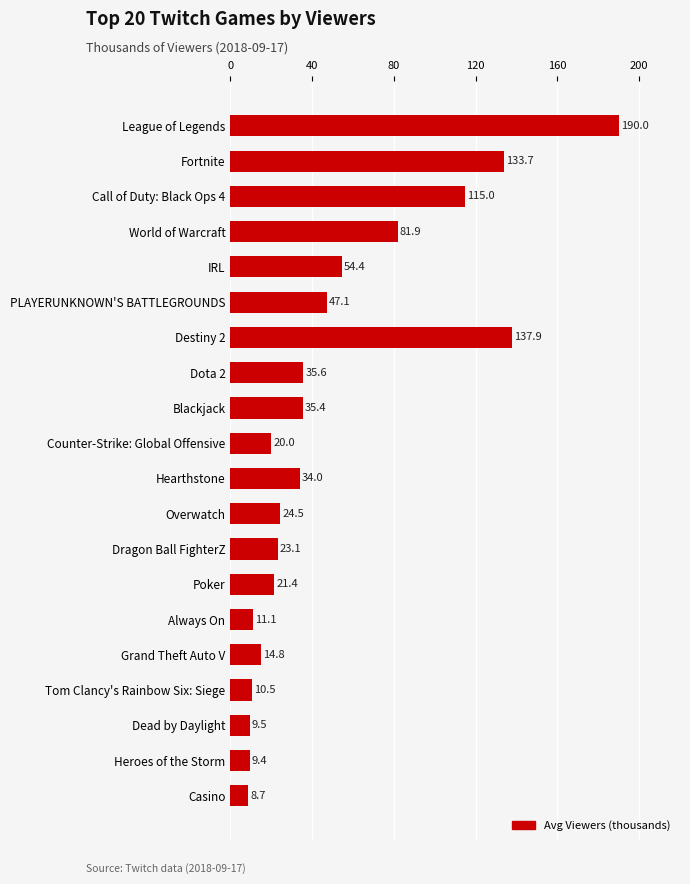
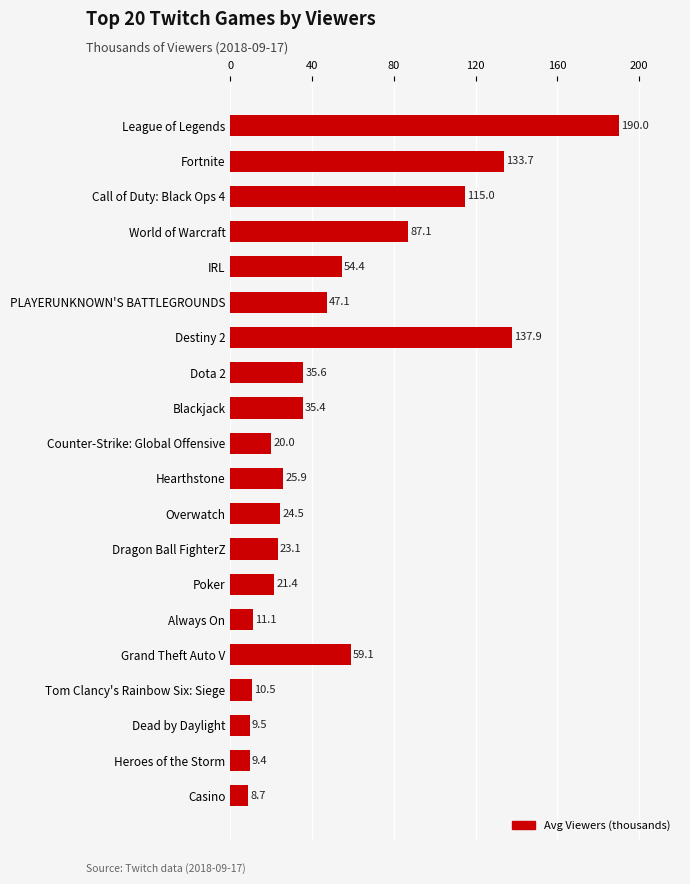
World of Warcraft: 81.9 -> 87.1
Hearthstone: 34.0 -> 25.9
Grand Theft Auto V: 14.8 -> 59.1
